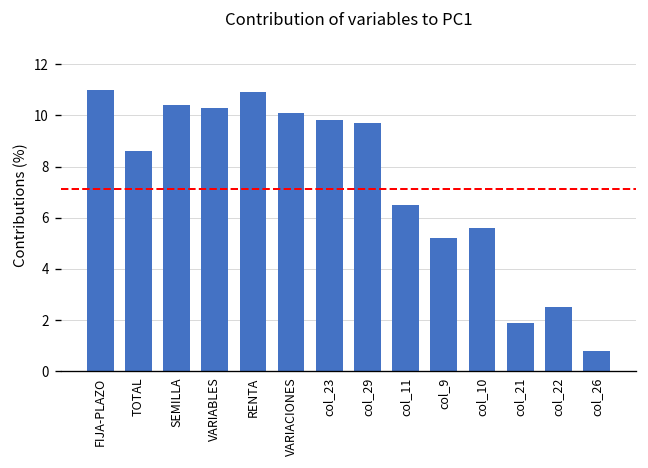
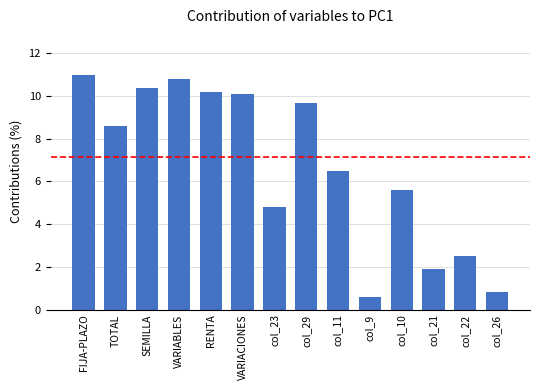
VARIABLES: 10.3 -> 10.8
RENTA: 10.9 -> 10.2
col_23: 9.8 -> 4.8
col_9: 5.2 -> 0.6
